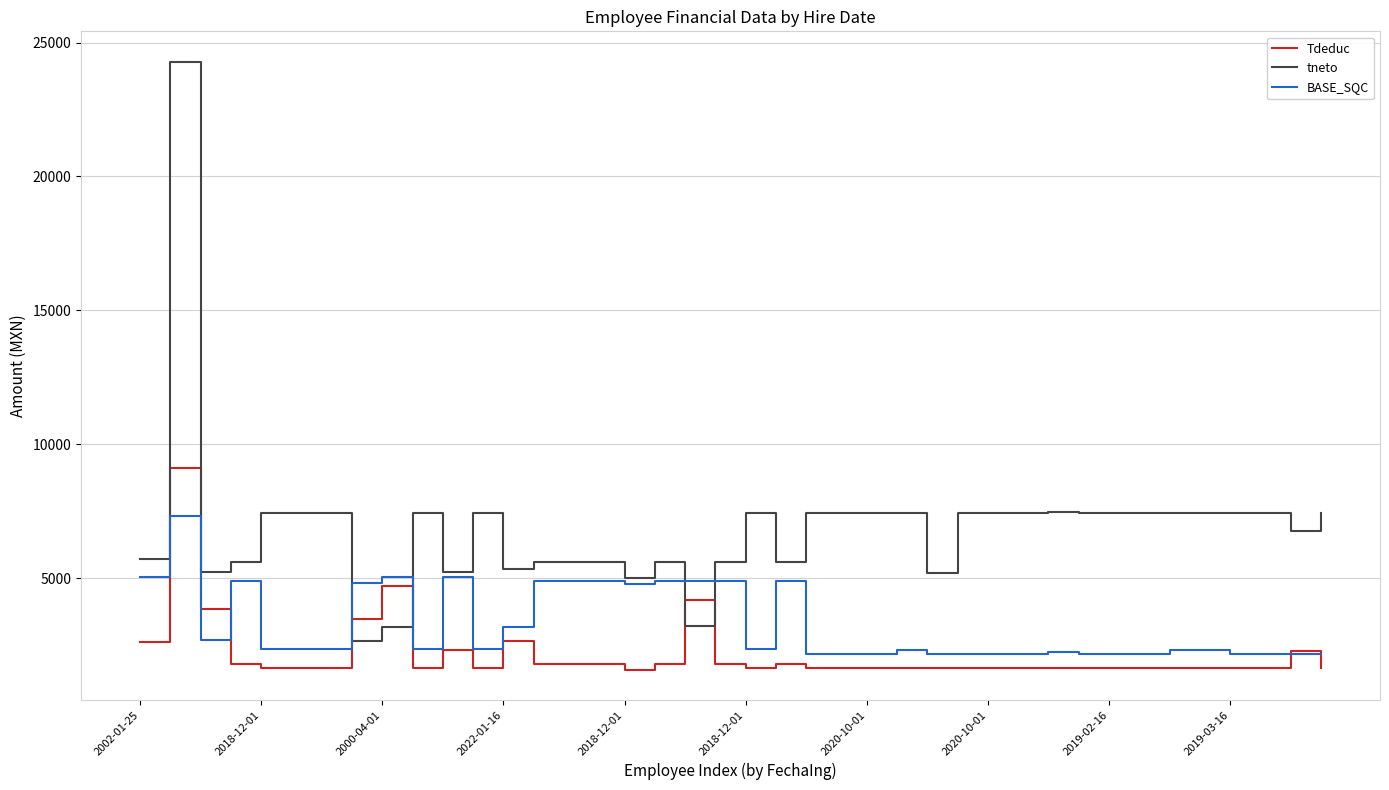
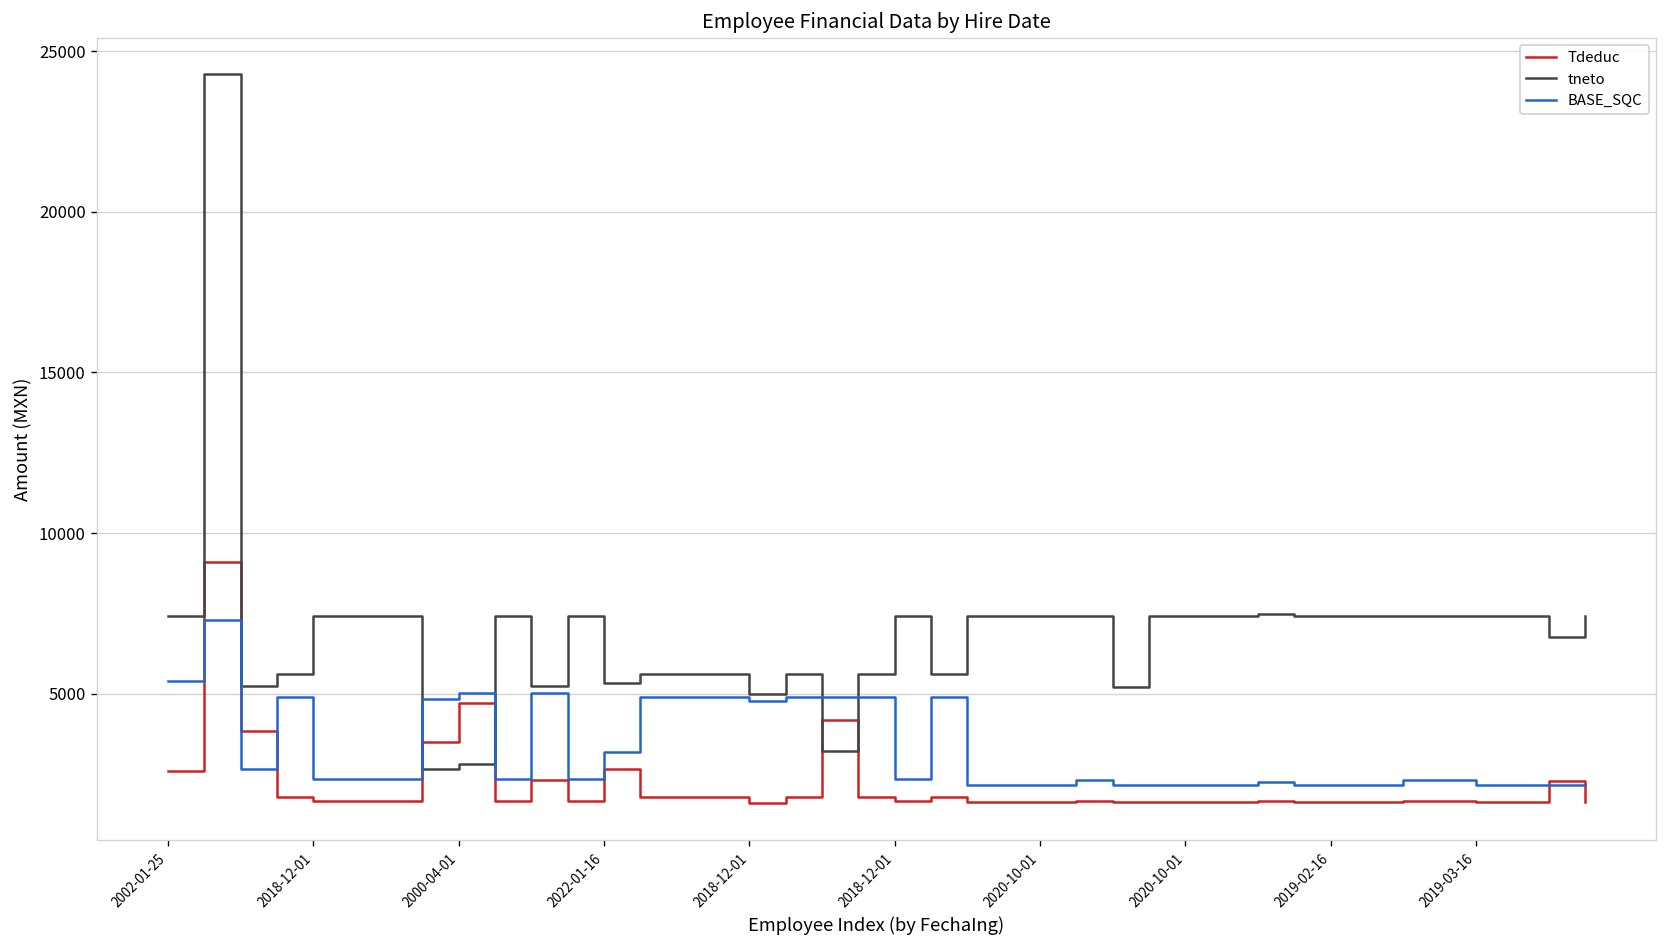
tneto, 2002-01-25: 5700 -> 7400
BASE_SQC, 2002-01-25: 5000 -> 5400
tneto, 2000-04-01: 3200 -> 2800
